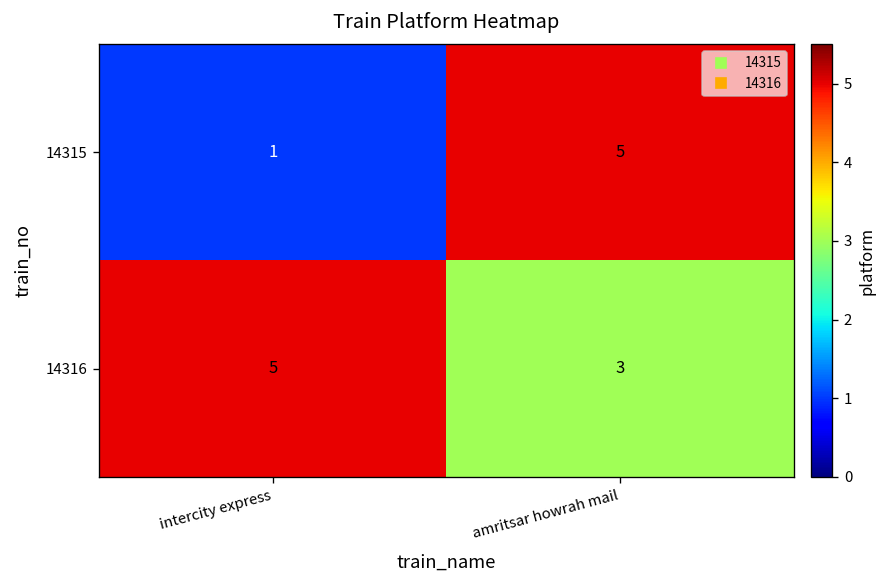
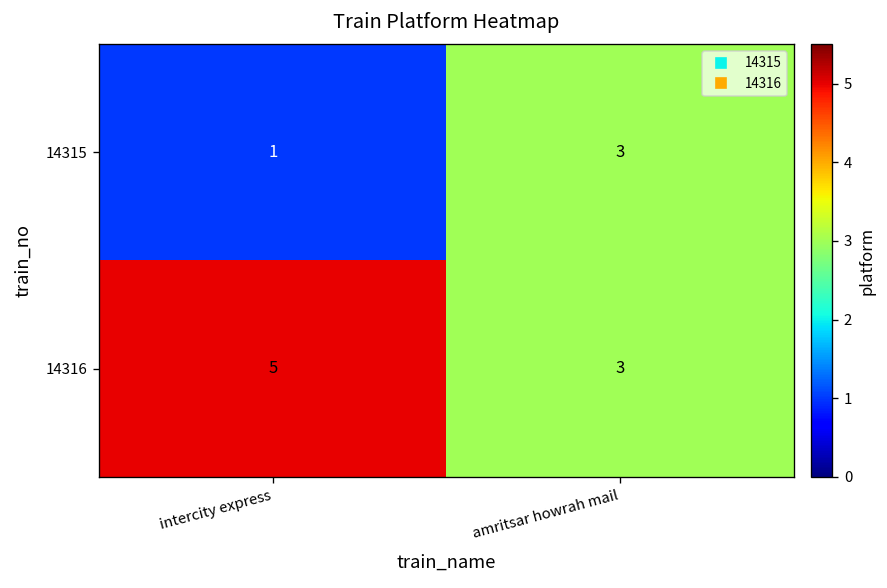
14315, amritsar howrah mail: 5 -> 3
